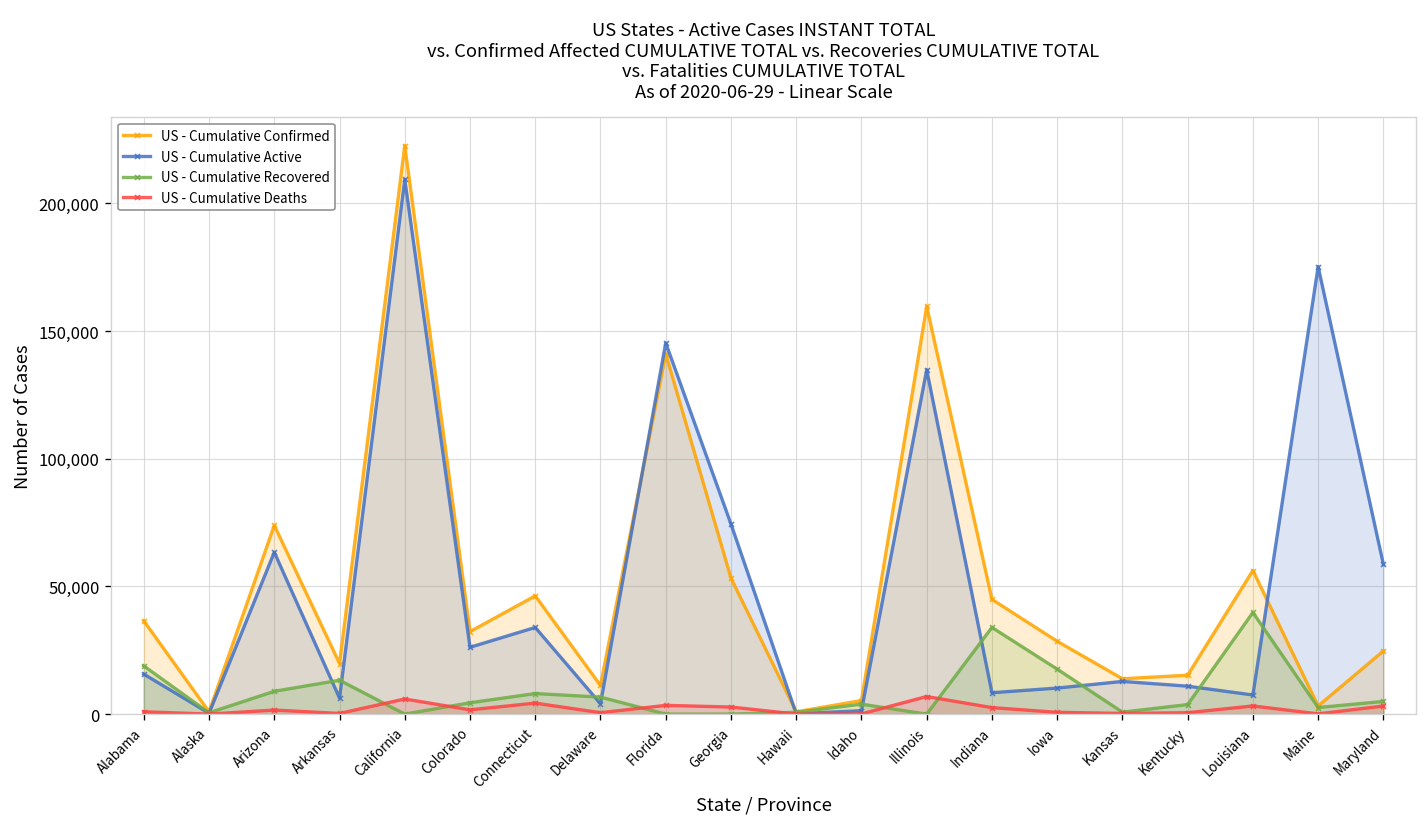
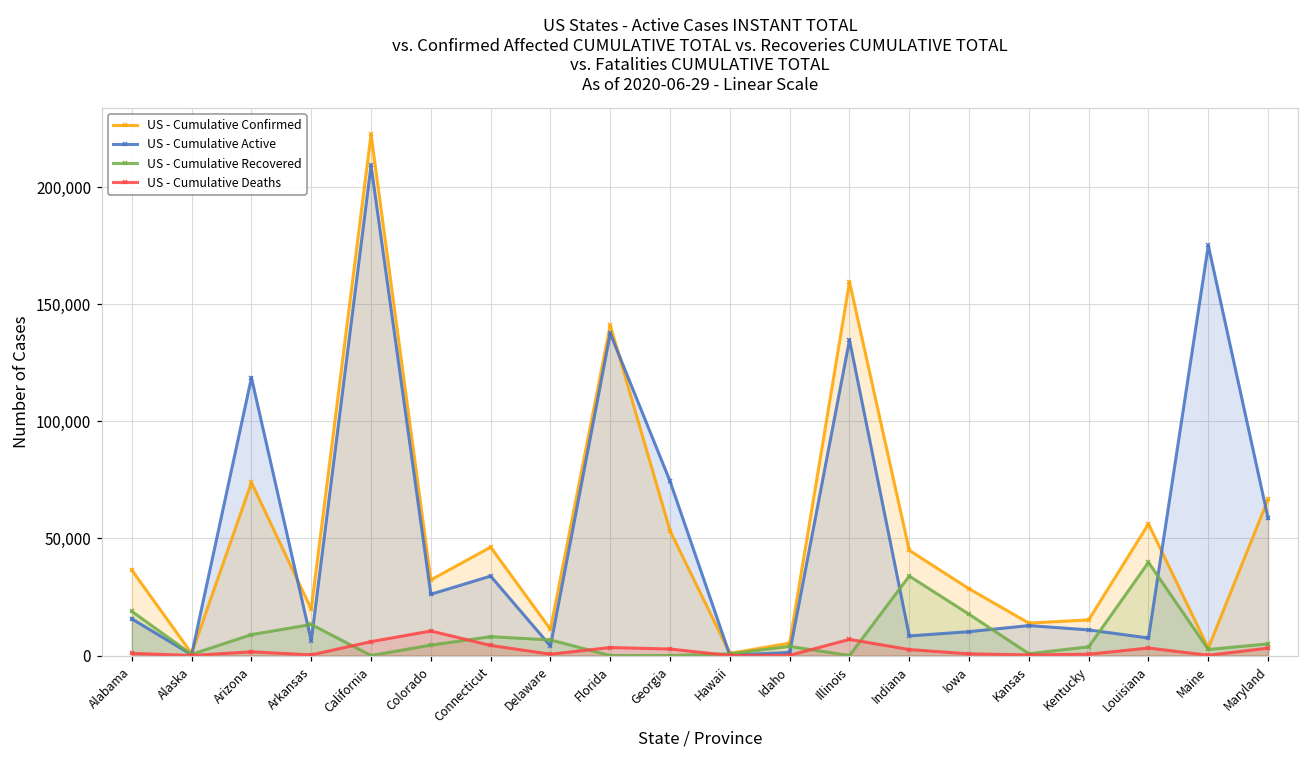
US - Cumulative Active, Arizona: 63,000 -> 119,000
US - Cumulative Deaths, Colorado: 2,000 -> 10,000
US - Cumulative Active, Florida: 145,000 -> 138,000
US - Cumulative Confirmed, Maryland: 25,000 -> 67,000
